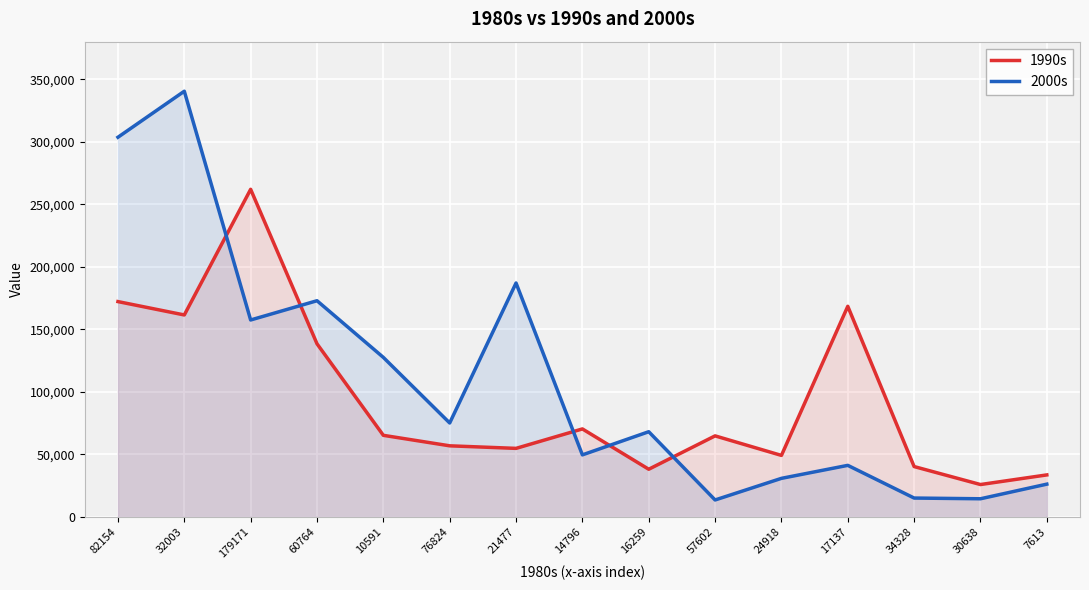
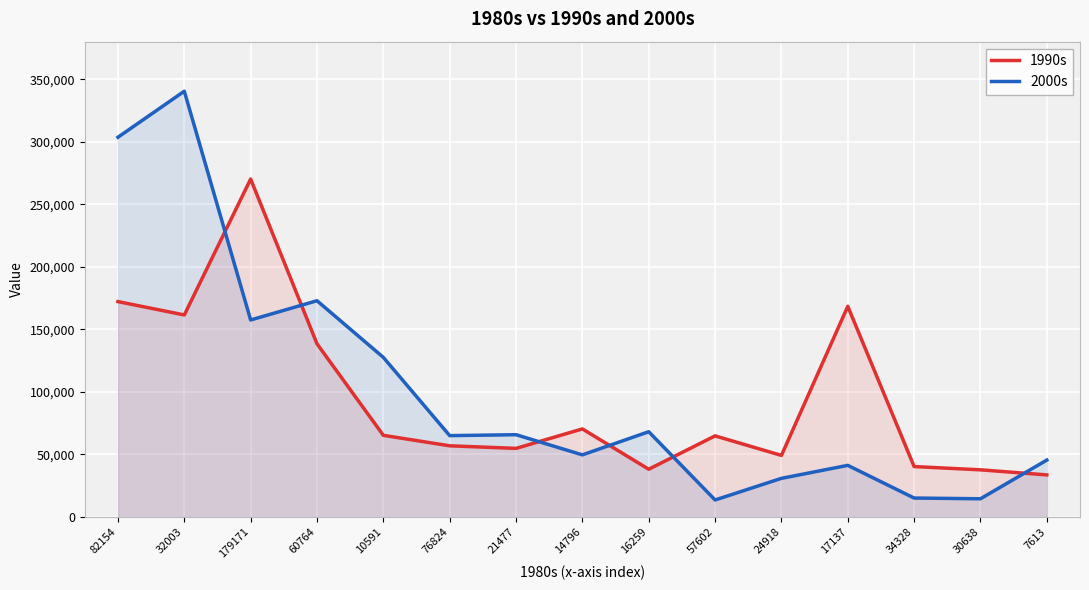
1990s, 179171: 262,000 -> 270,000
2000s, 76824: 75,000 -> 65,000
2000s, 21477: 187,000 -> 66,000
1990s, 30638: 26,000 -> 38,000
2000s, 7613: 26,000 -> 46,000
